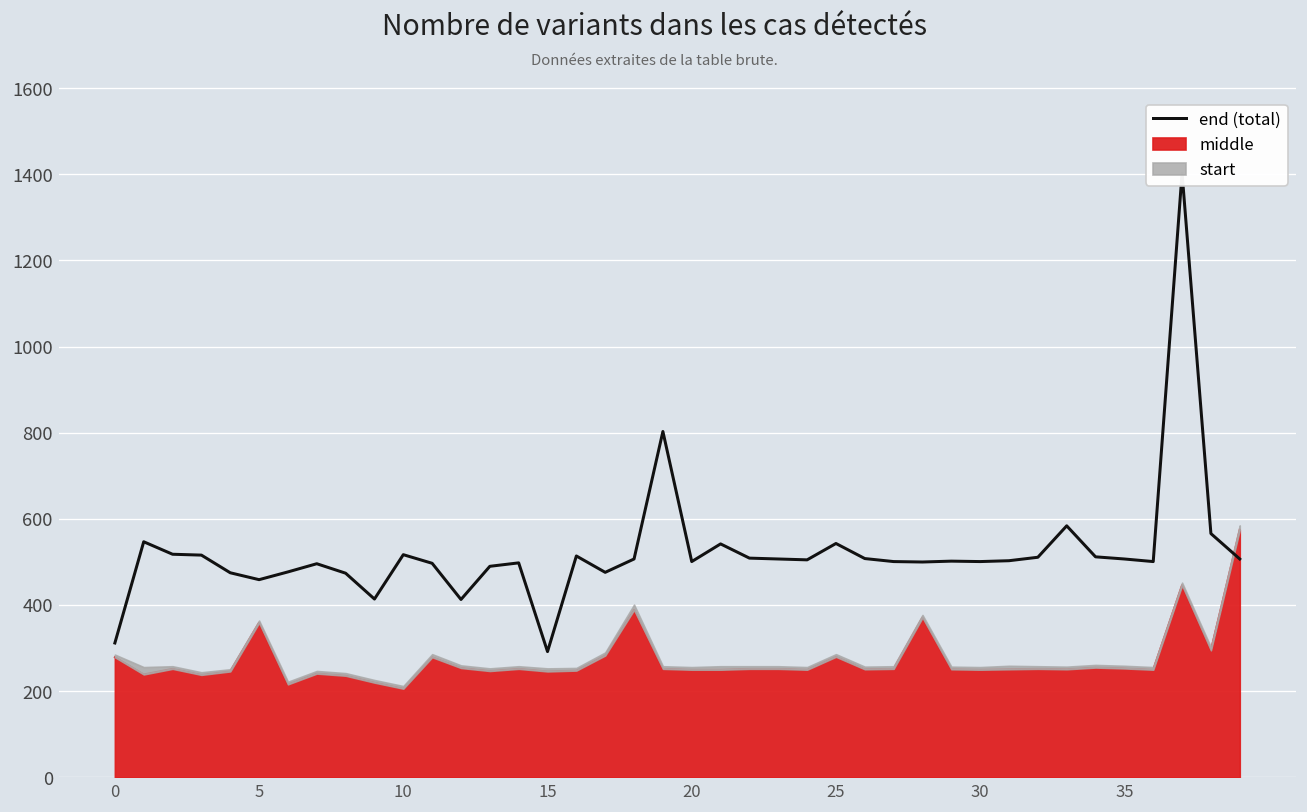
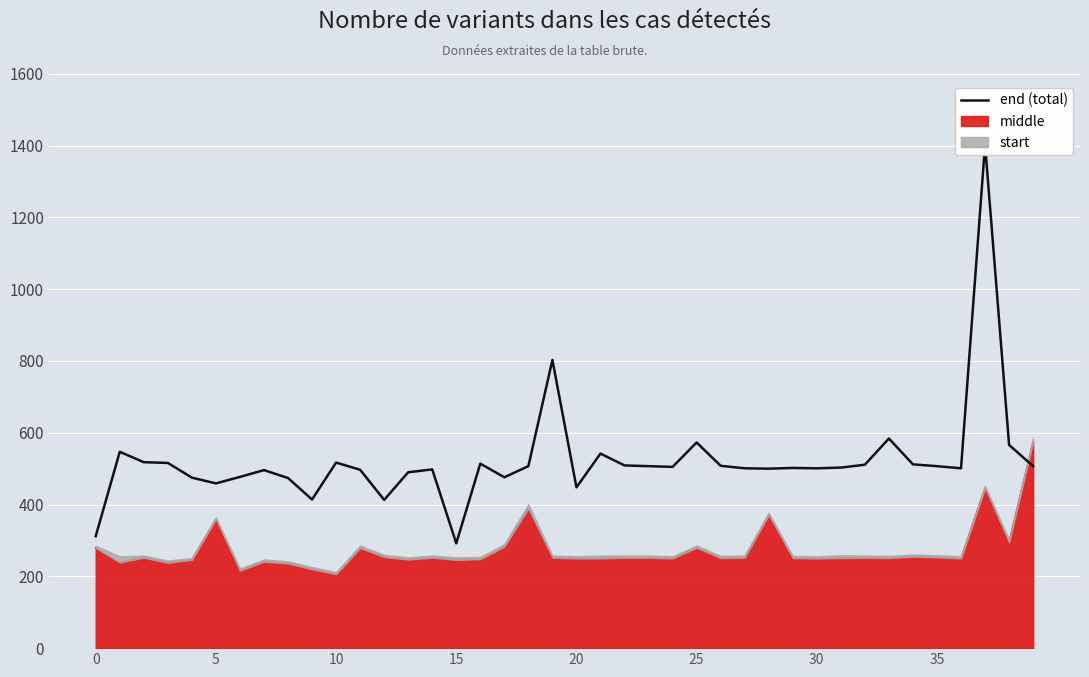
end (total), 20: 500 -> 450
end (total), 25: 540 -> 570
